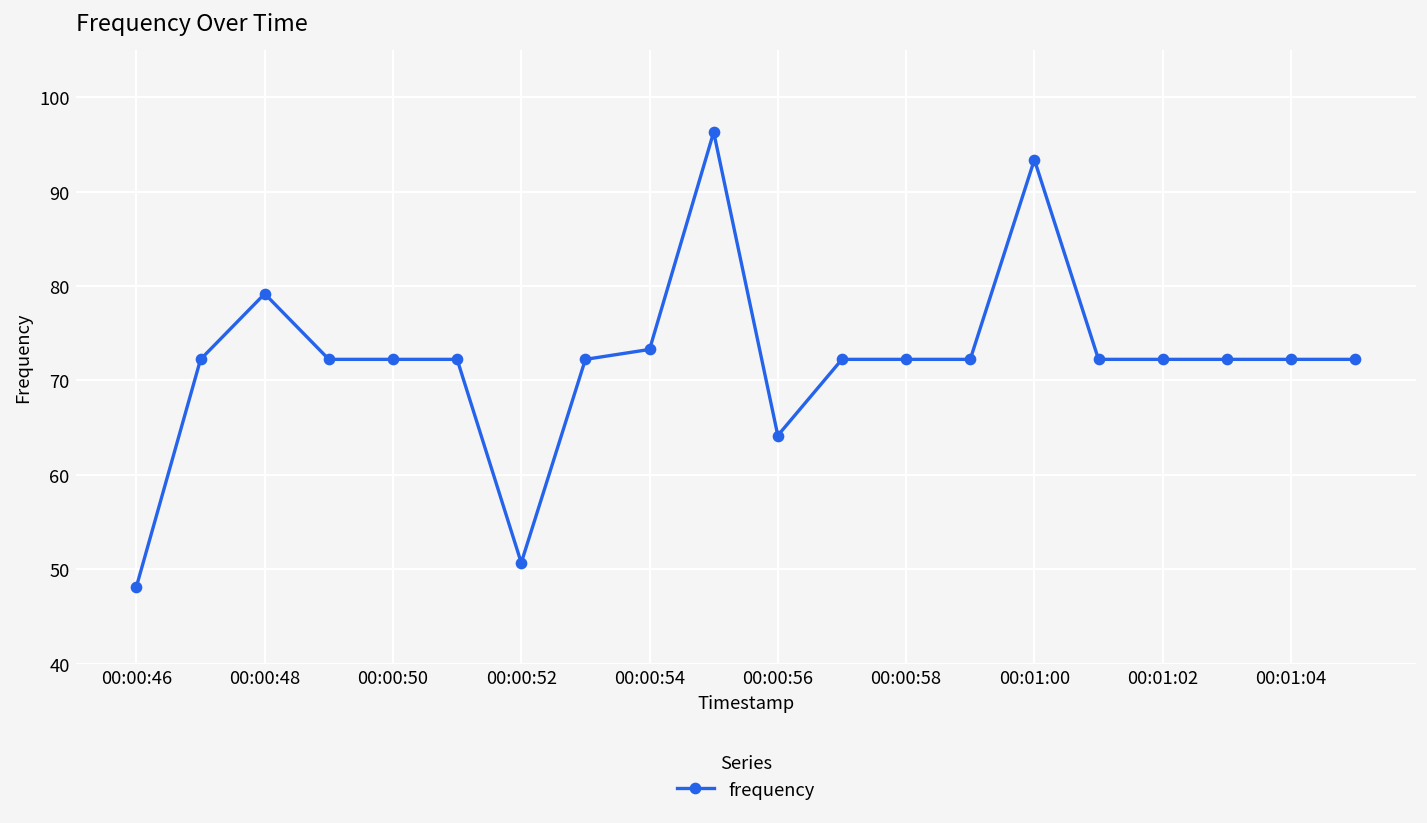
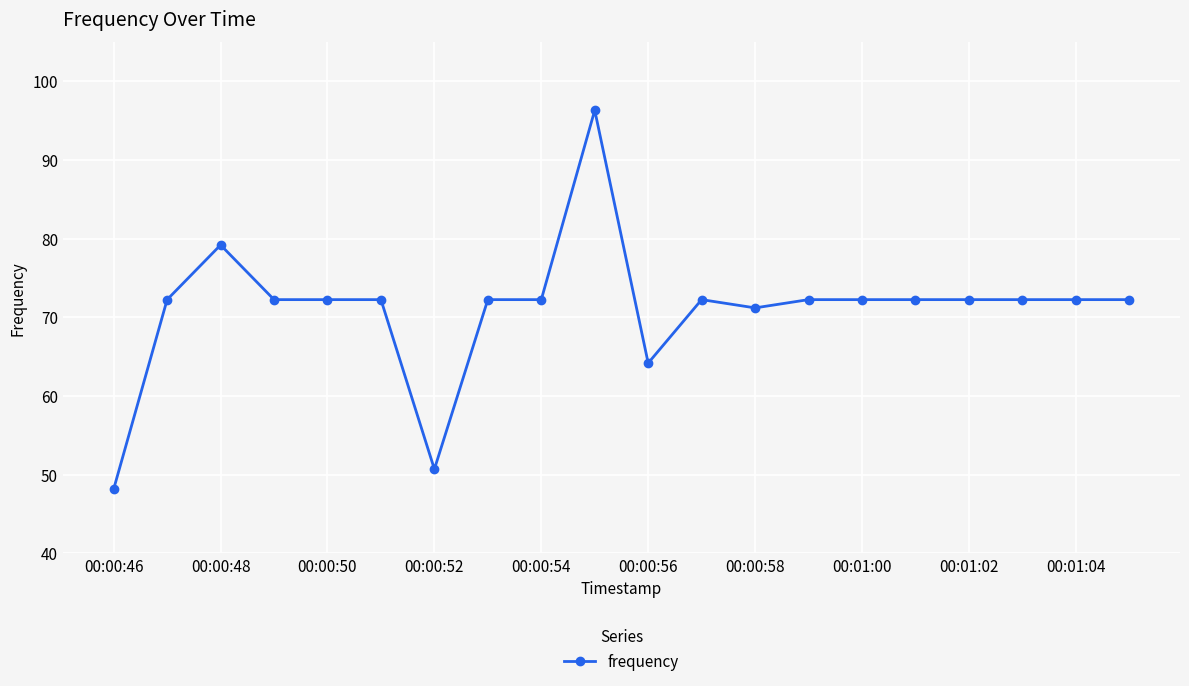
00:00:54: 73 -> 72
00:00:58: 72 -> 71
00:01:00: 93 -> 72
